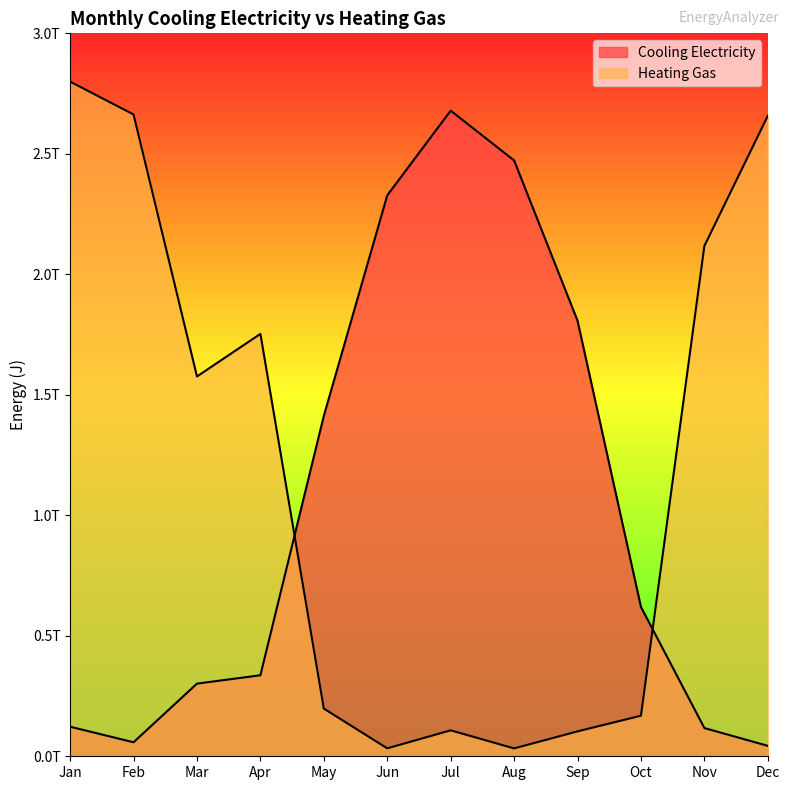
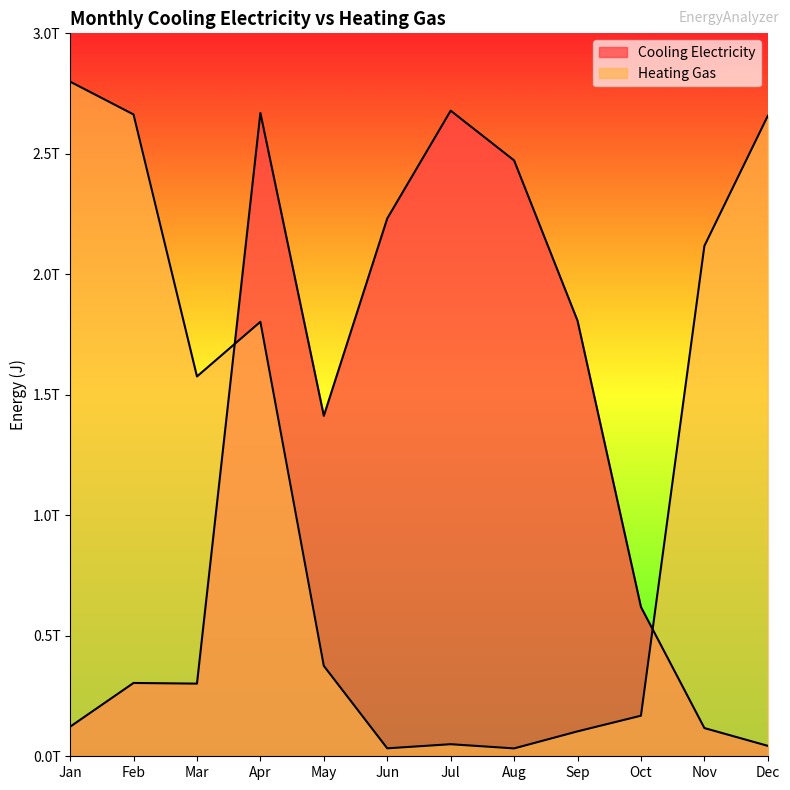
Cooling Electricity, Feb: 0.06T -> 0.30T
Cooling Electricity, Apr: 0.34T -> 2.67T
Heating Gas, Apr: 1.75T -> 1.80T
Heating Gas, May: 0.20T -> 0.38T
Cooling Electricity, Jun: 2.33T -> 2.23T
Heating Gas, Jul: 0.11T -> 0.05T
